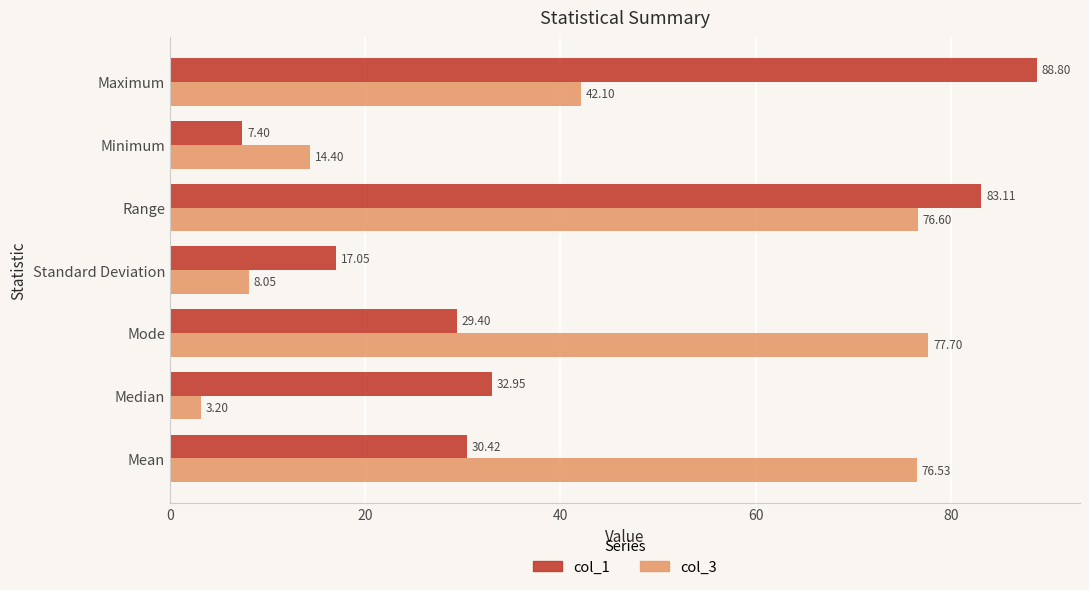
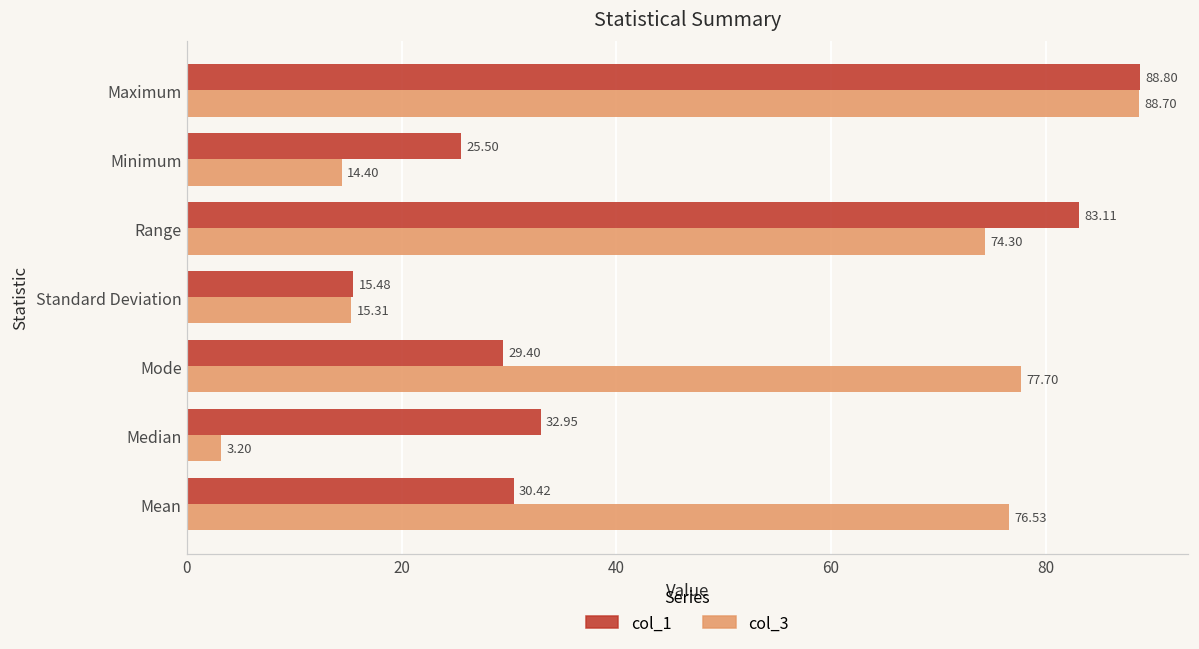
col_3, Maximum: 42.10 -> 88.70
col_1, Minimum: 7.40 -> 25.50
col_3, Range: 76.60 -> 74.30
col_1, Standard Deviation: 17.05 -> 15.48
col_3, Standard Deviation: 8.05 -> 15.31
